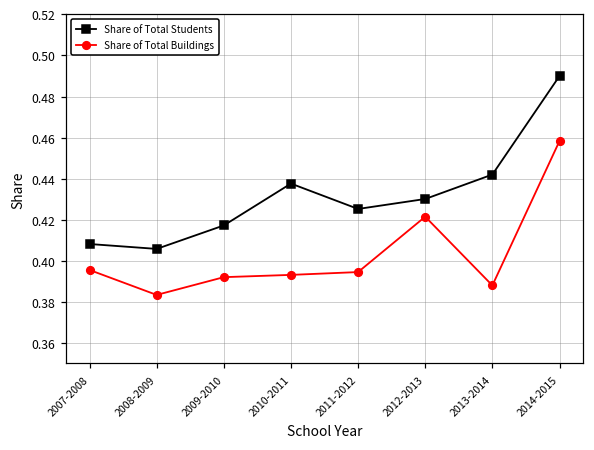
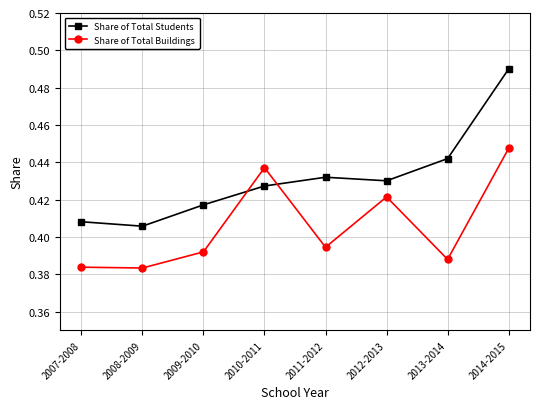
Share of Total Buildings, 2007-2008: 0.396 -> 0.384
Share of Total Students, 2010-2011: 0.438 -> 0.427
Share of Total Buildings, 2010-2011: 0.393 -> 0.437
Share of Total Students, 2011-2012: 0.425 -> 0.432
Share of Total Buildings, 2014-2015: 0.458 -> 0.447
